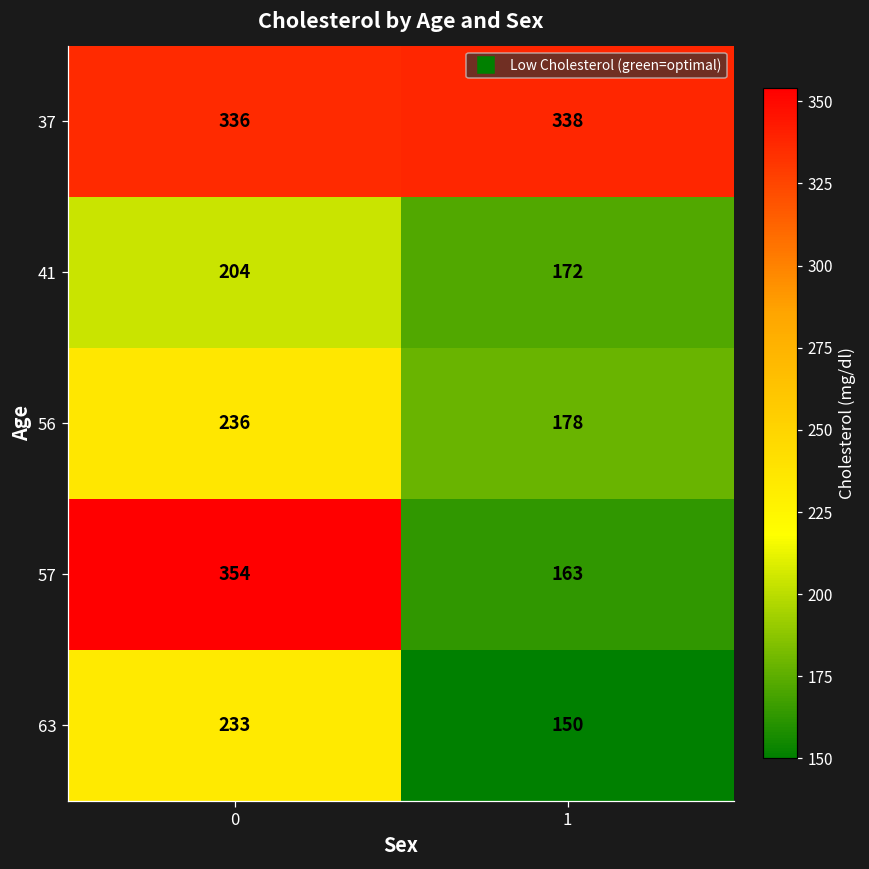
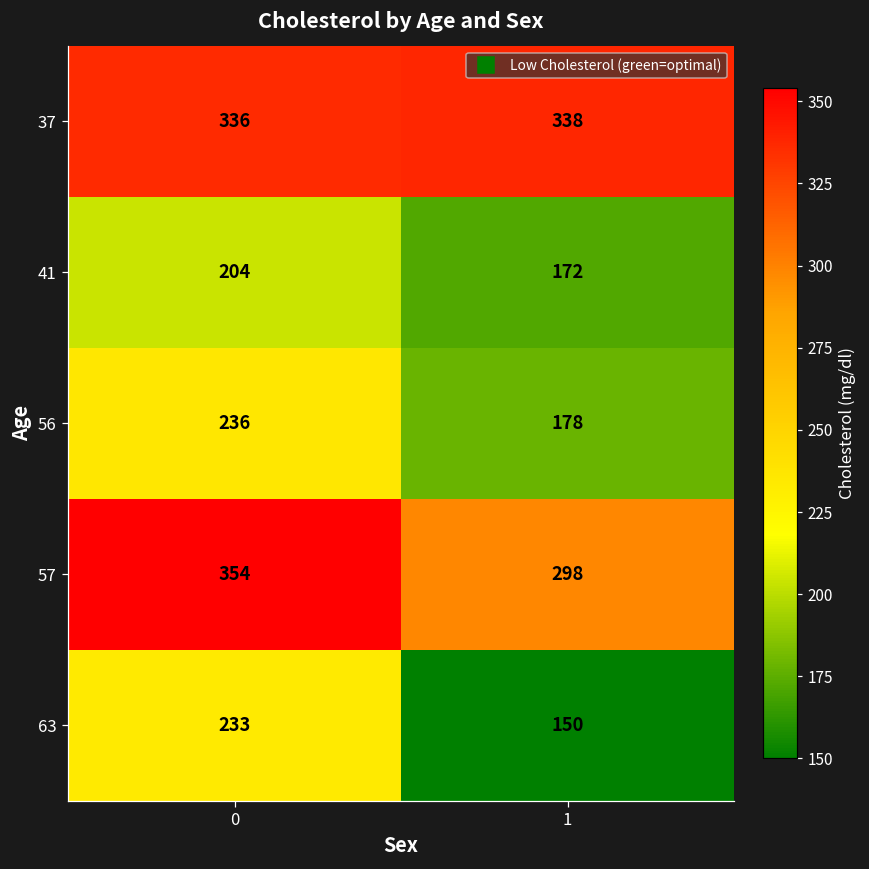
57, 1: 163 -> 298
